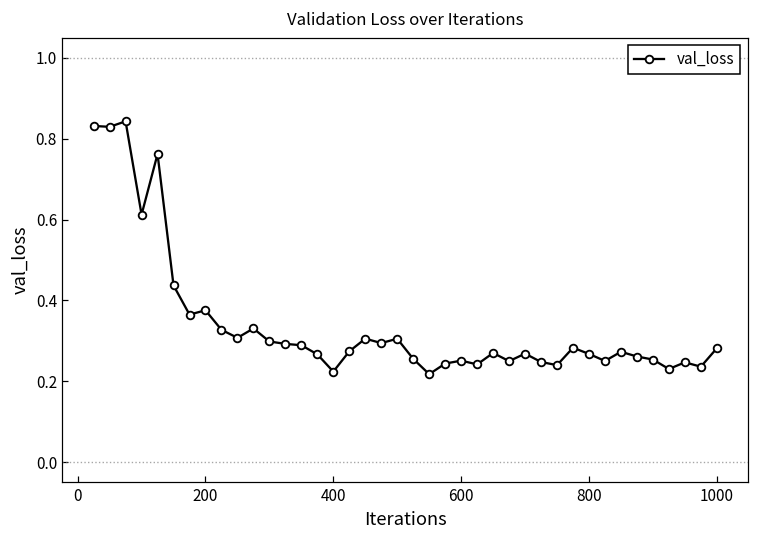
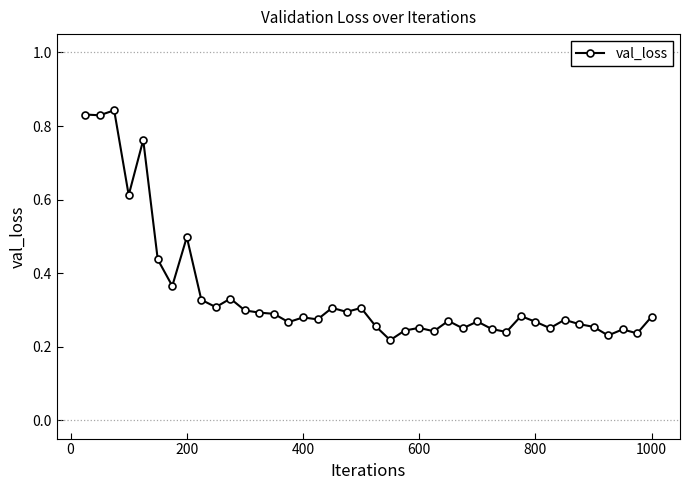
200: 0.38 -> 0.50
400: 0.22 -> 0.28
